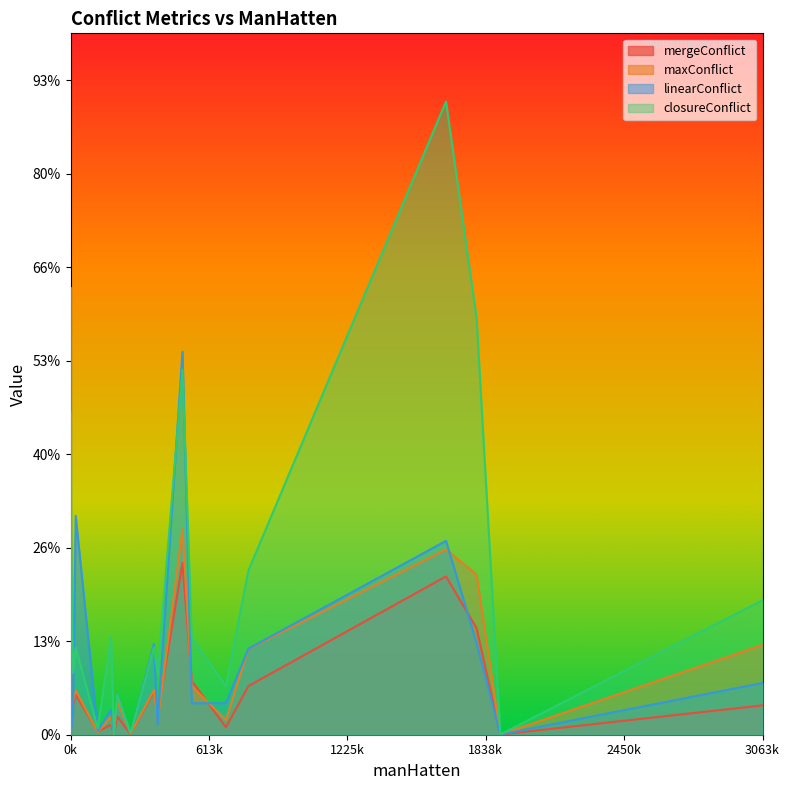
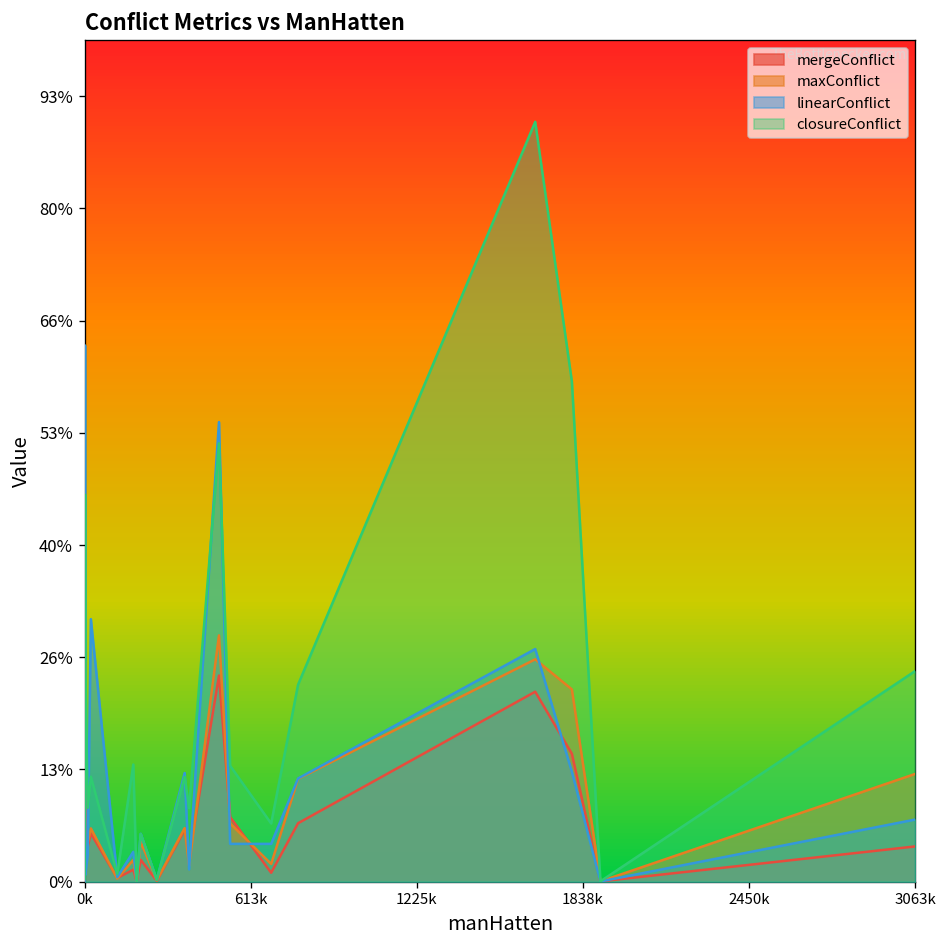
closureConflict, 3063k: 19% -> 25%
